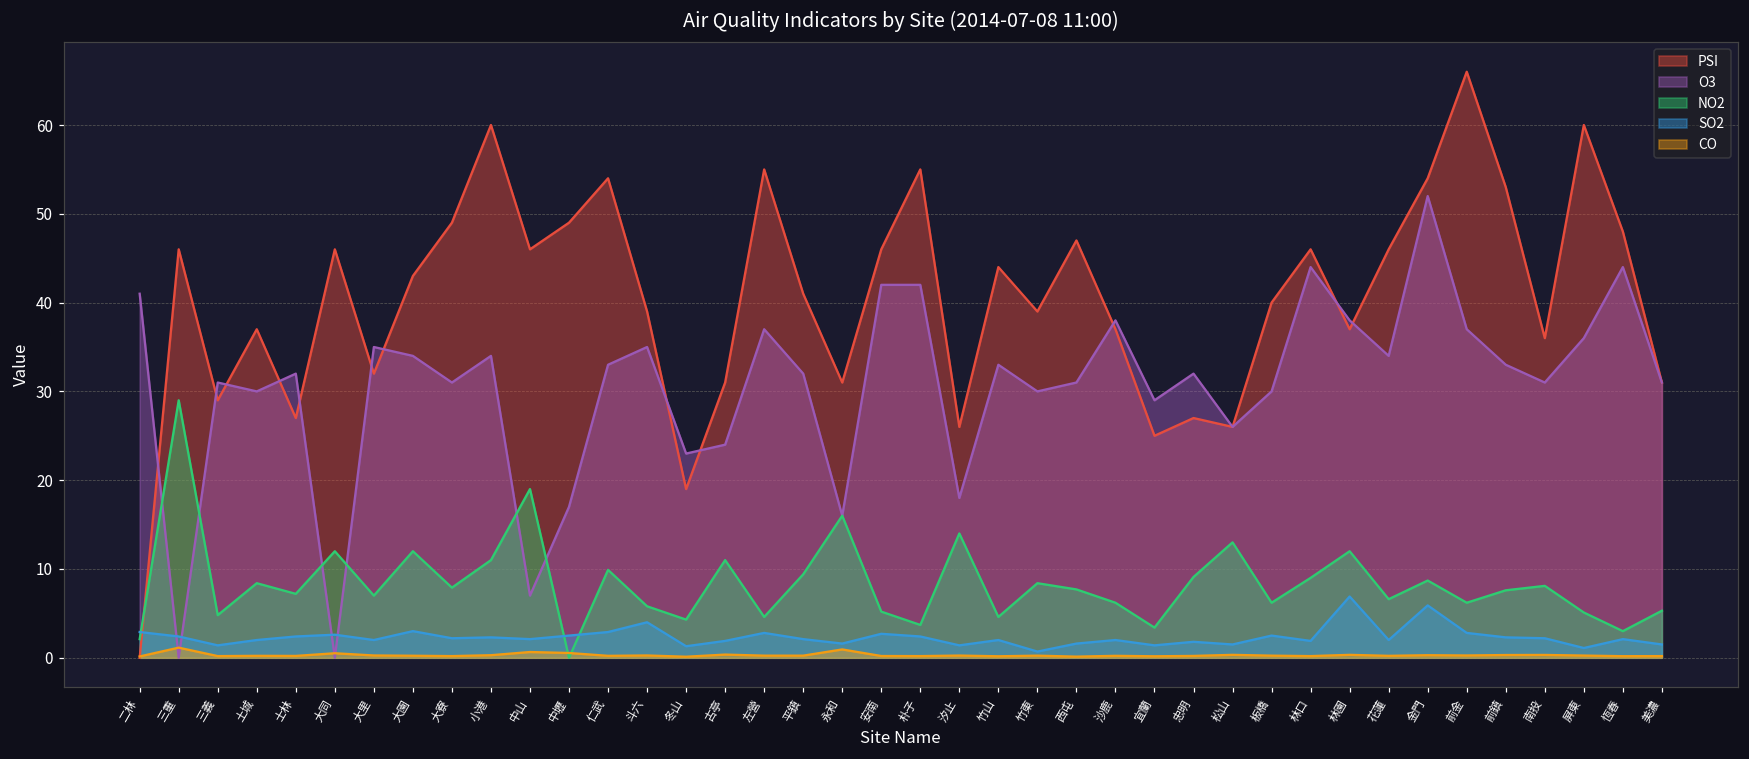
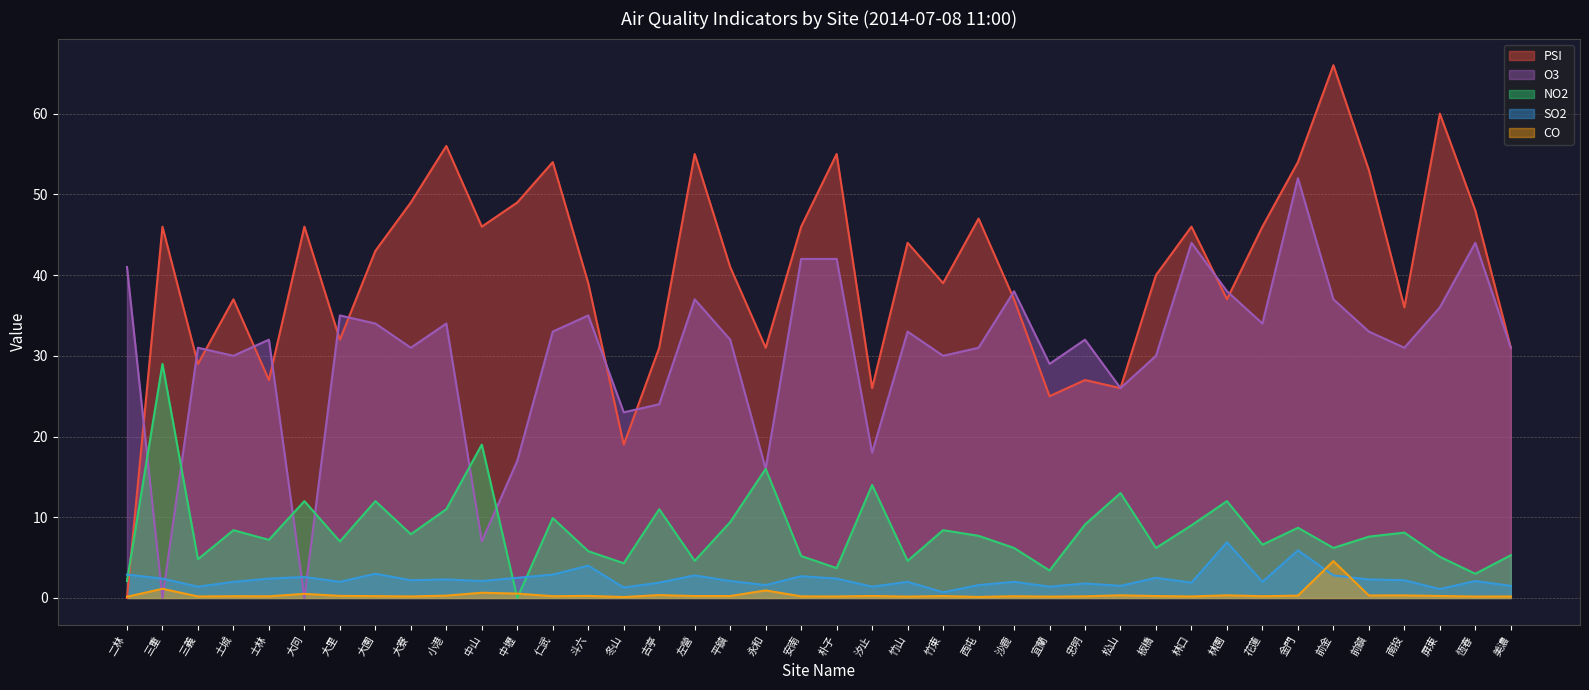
PSI, 小港: 60 -> 56
CO, 前金: 0 -> 5
